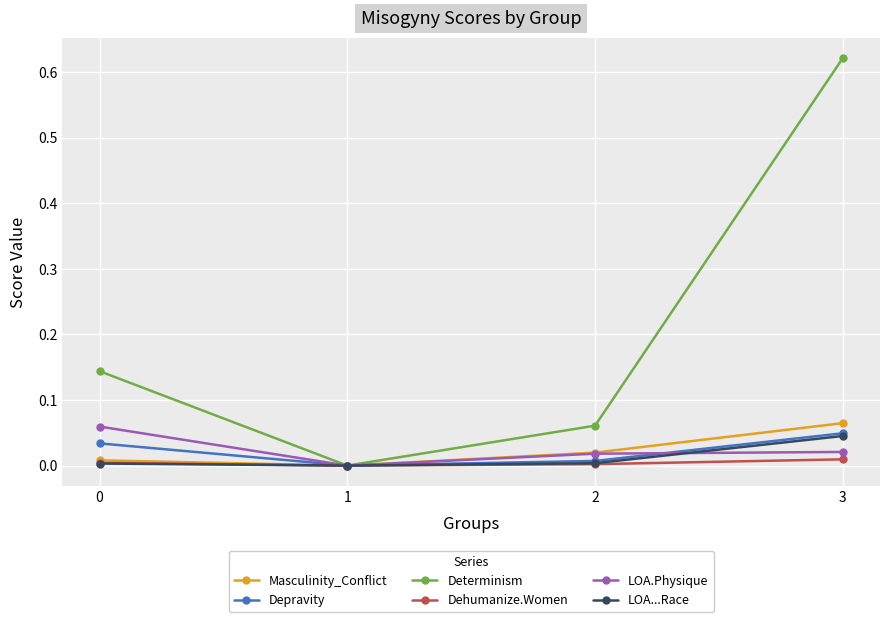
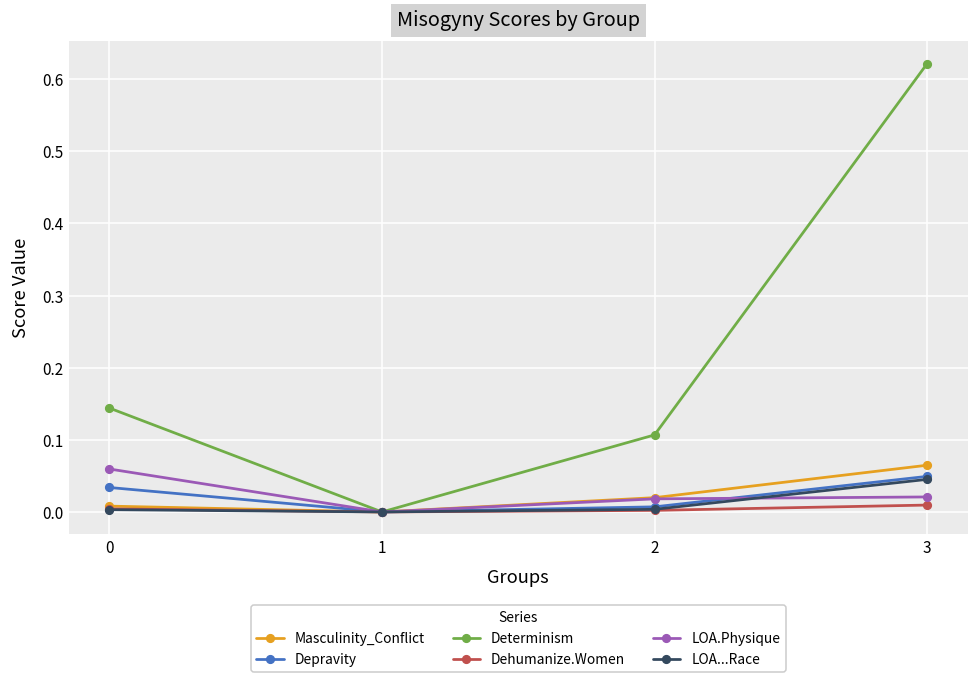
Determinism, 2: 0.06 -> 0.11
